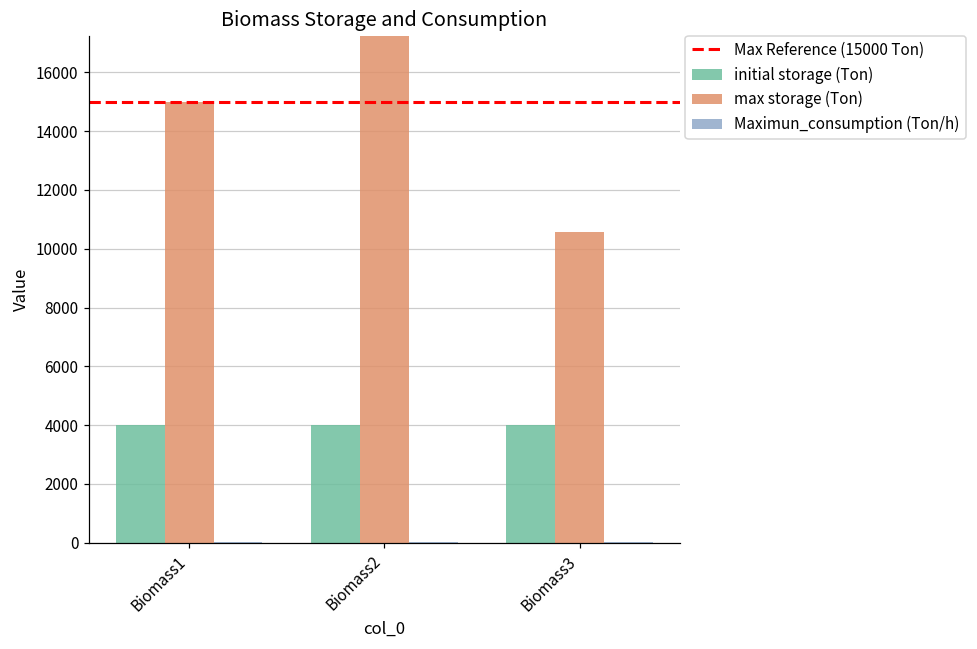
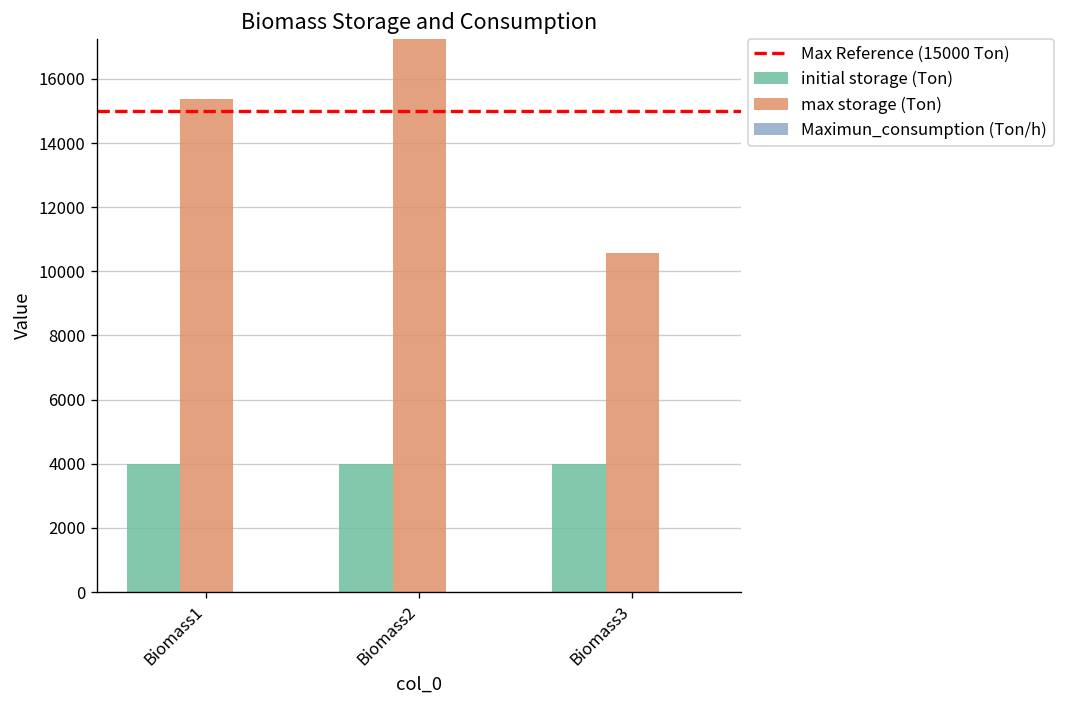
max storage (Ton), Biomass1: 15000 -> 15400
